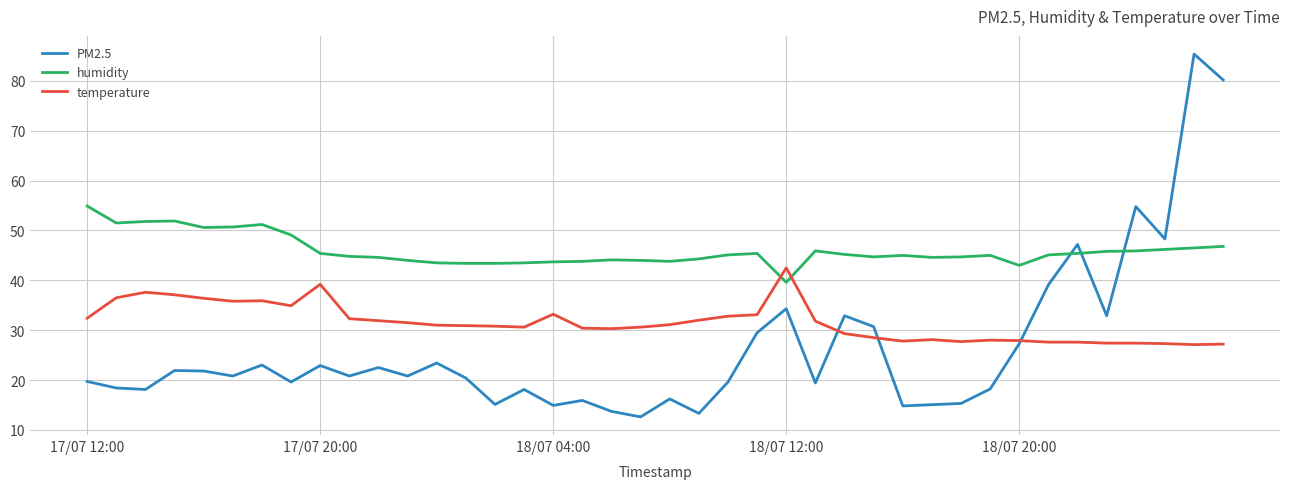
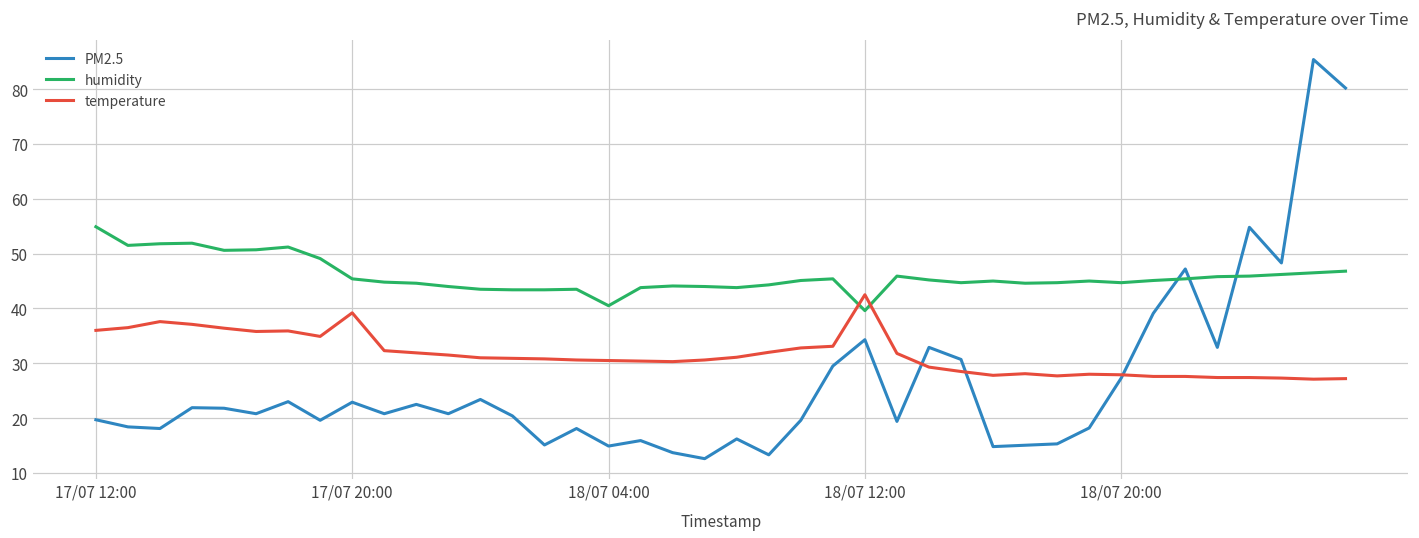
temperature, 17/07 12:00: 32 -> 36
humidity, 18/07 04:00: 44 -> 41
temperature, 18/07 04:00: 33 -> 31
humidity, 18/07 20:00: 43 -> 45
